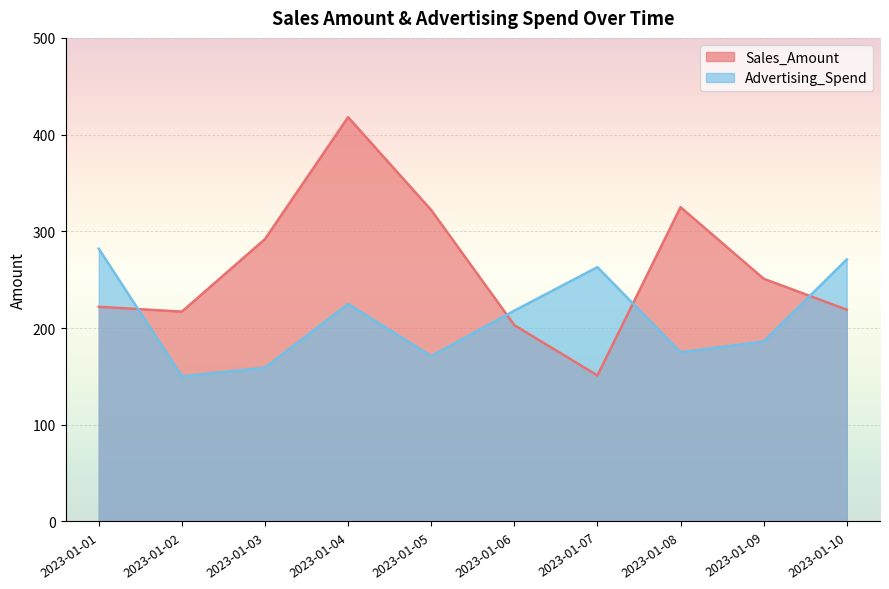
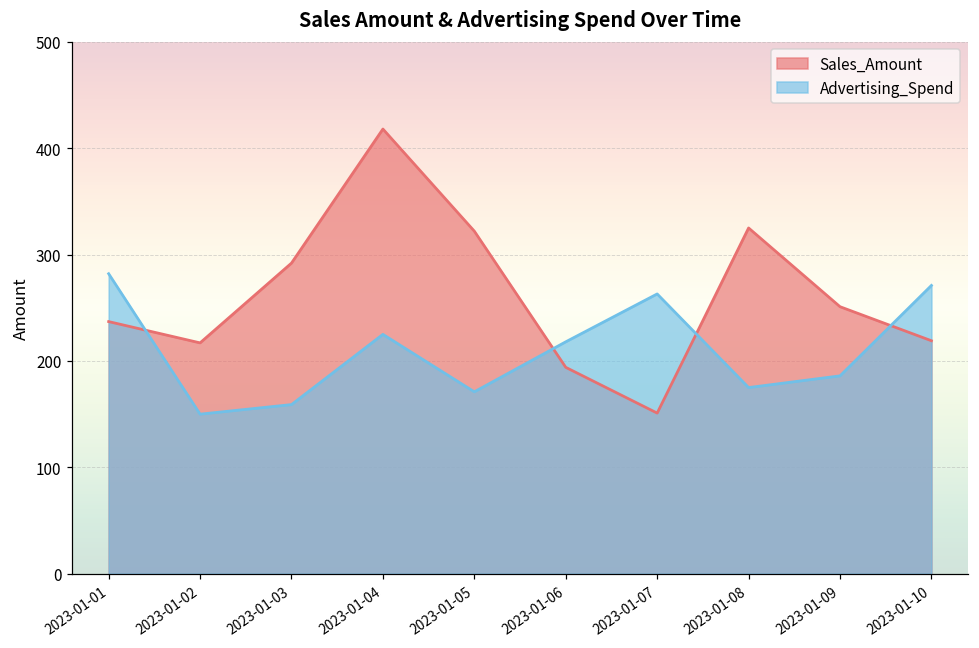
Sales_Amount, 2023-01-01: 220 -> 240
Sales_Amount, 2023-01-06: 200 -> 190
